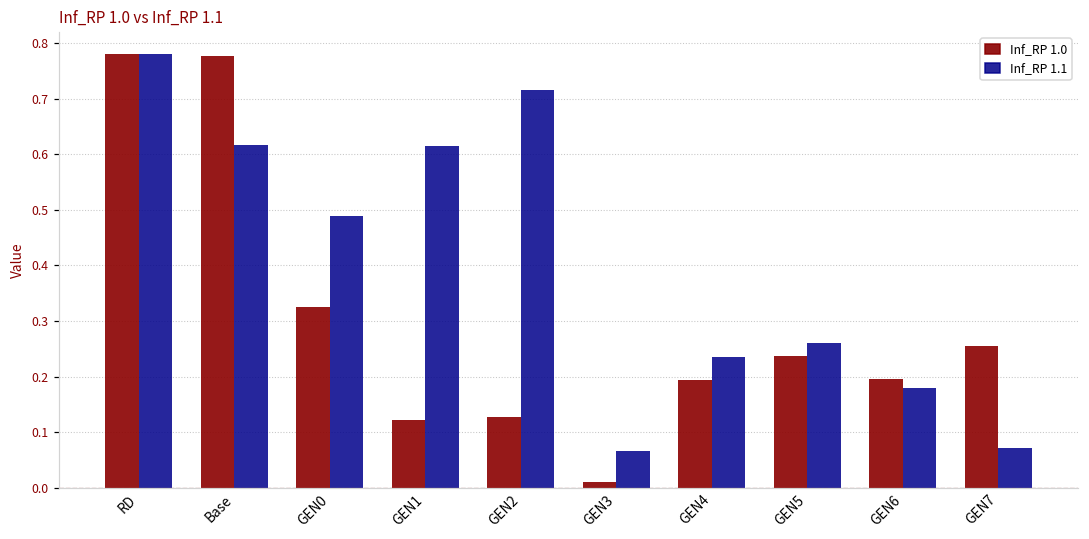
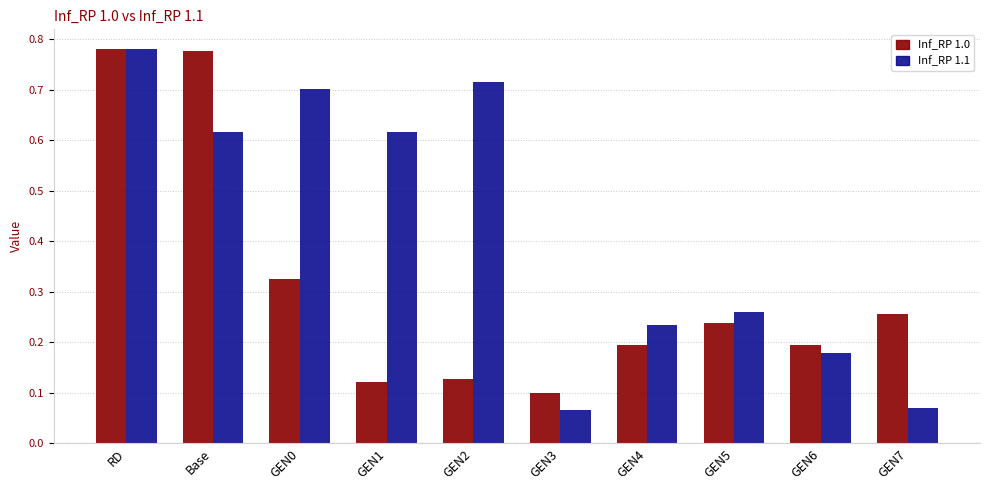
Inf_RP 1.1, GEN0: 0.49 -> 0.70
Inf_RP 1.0, GEN3: 0.01 -> 0.10
